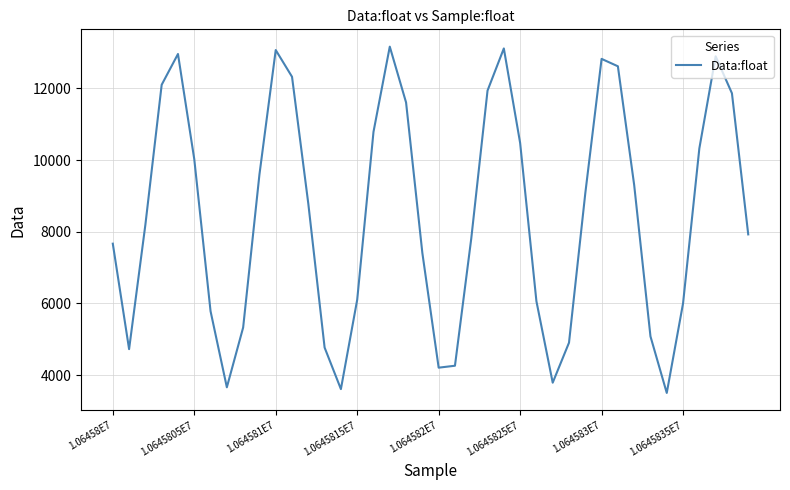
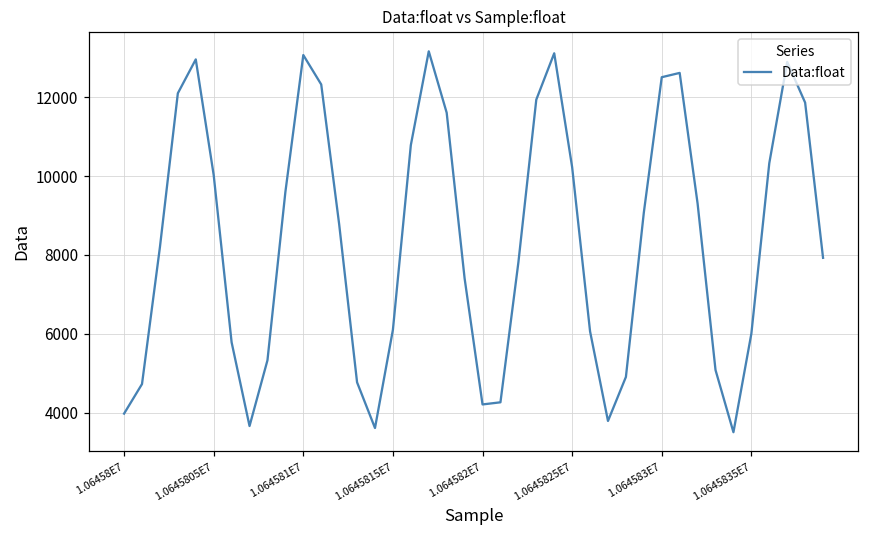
1.06458E7: 7700 -> 4000
1.0645825E7: 10500 -> 10200
1.064583E7: 12800 -> 12500
